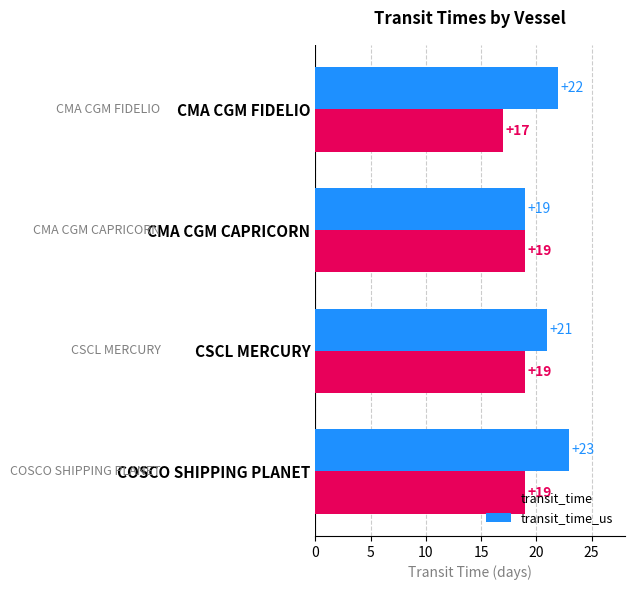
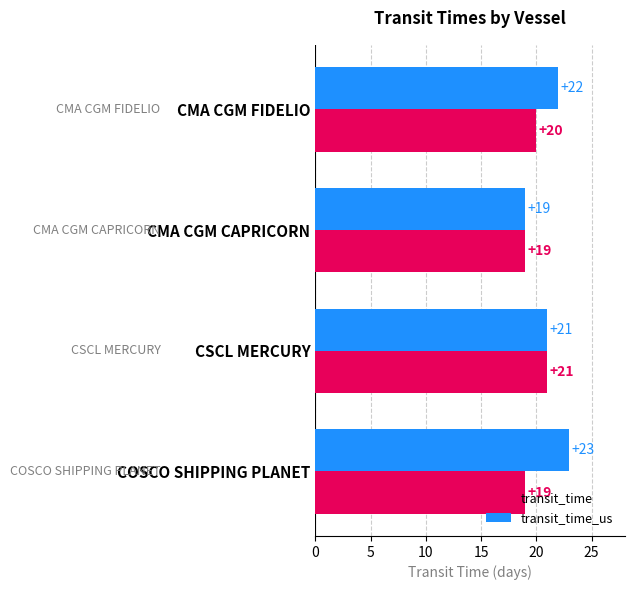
transit_time, CMA CGM FIDELIO: +17 -> +20
transit_time, CSCL MERCURY: +19 -> +21
